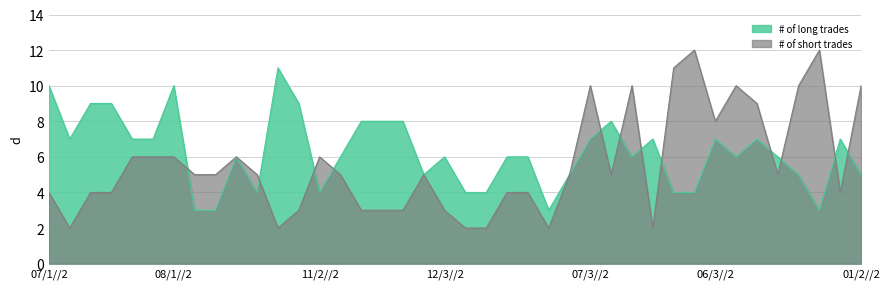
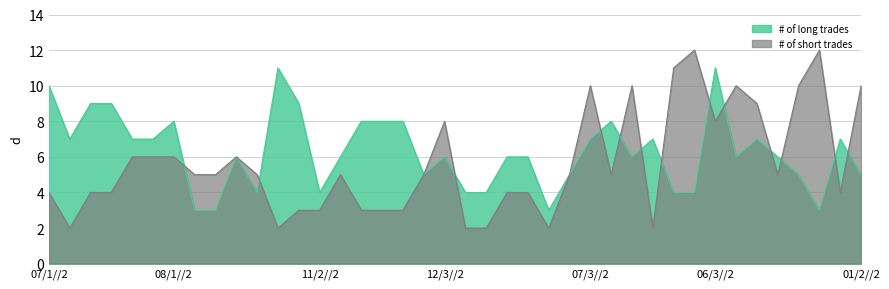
# of long trades, 08/1//2: 10 -> 8
# of short trades, 11/2//2: 6 -> 3
# of short trades, 12/3//2: 3 -> 8
# of long trades, 06/3//2: 7 -> 11
